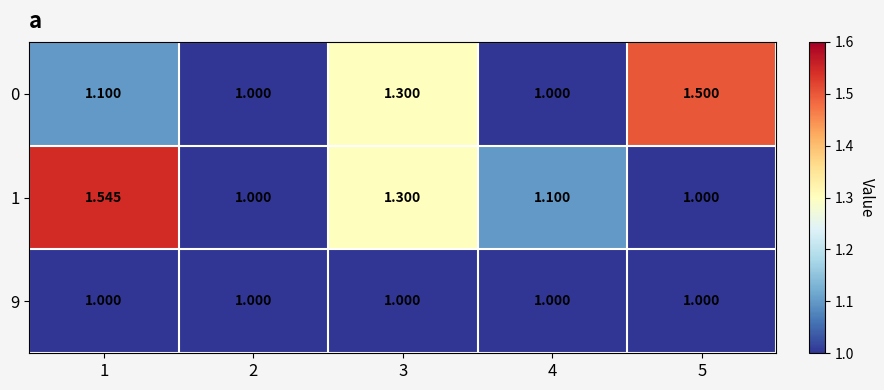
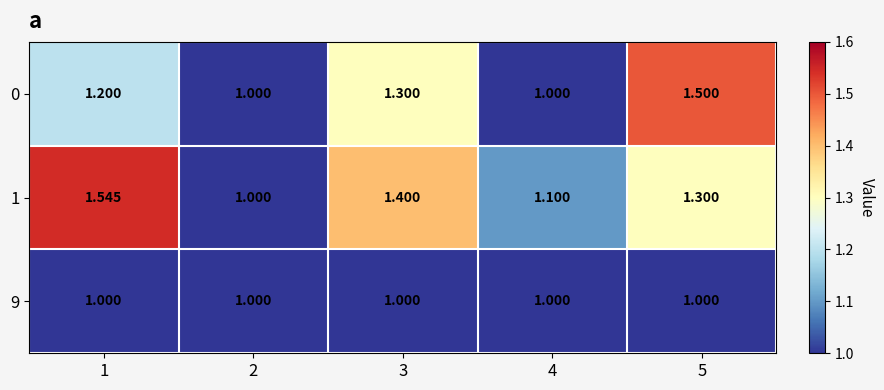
0, 1: 1.100 -> 1.200
1, 3: 1.300 -> 1.400
1, 5: 1.000 -> 1.300
